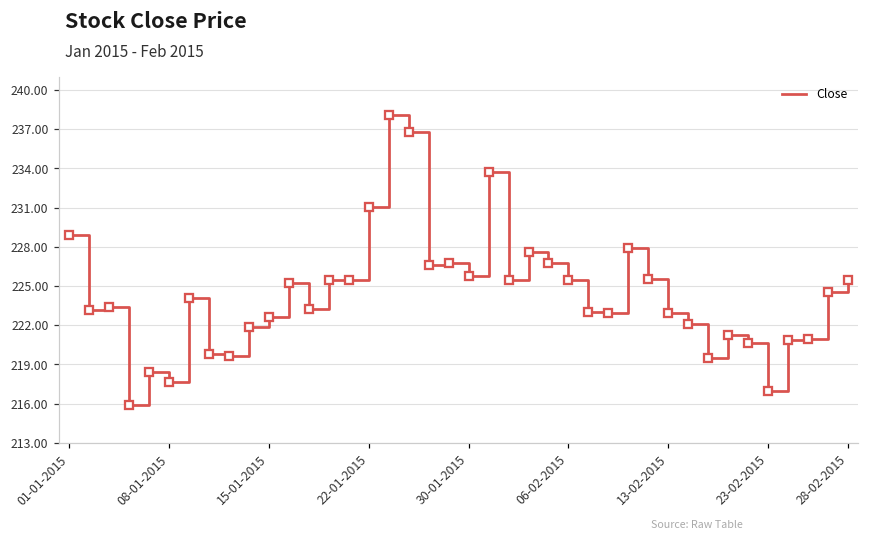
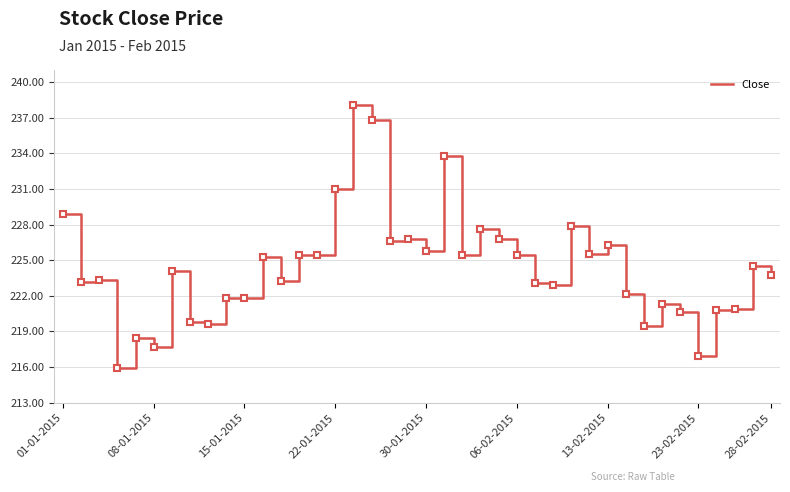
15-01-2015: 222.6 -> 221.8
13-02-2015: 222.9 -> 226.3
28-02-2015: 225.4 -> 223.8
